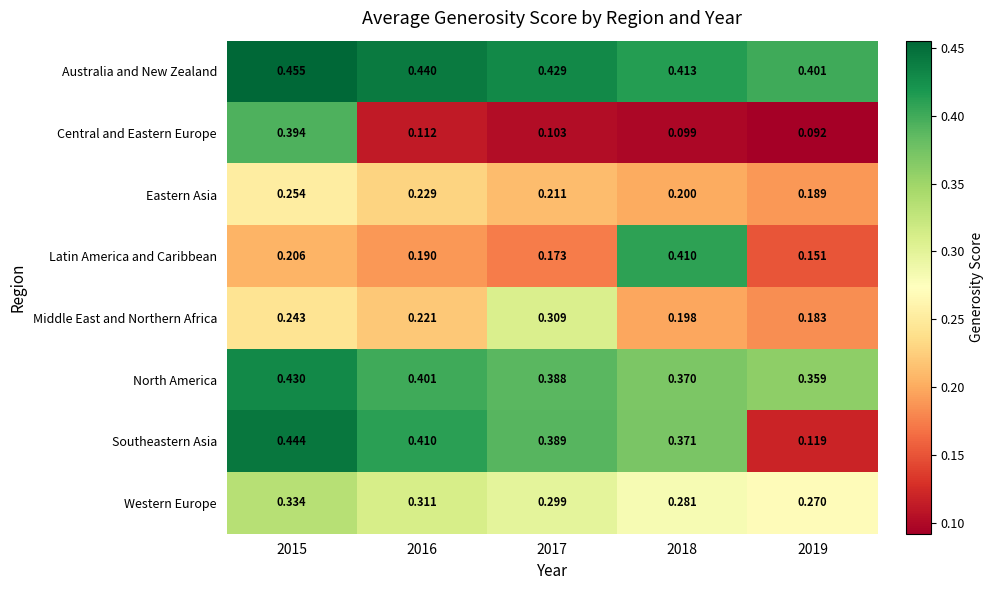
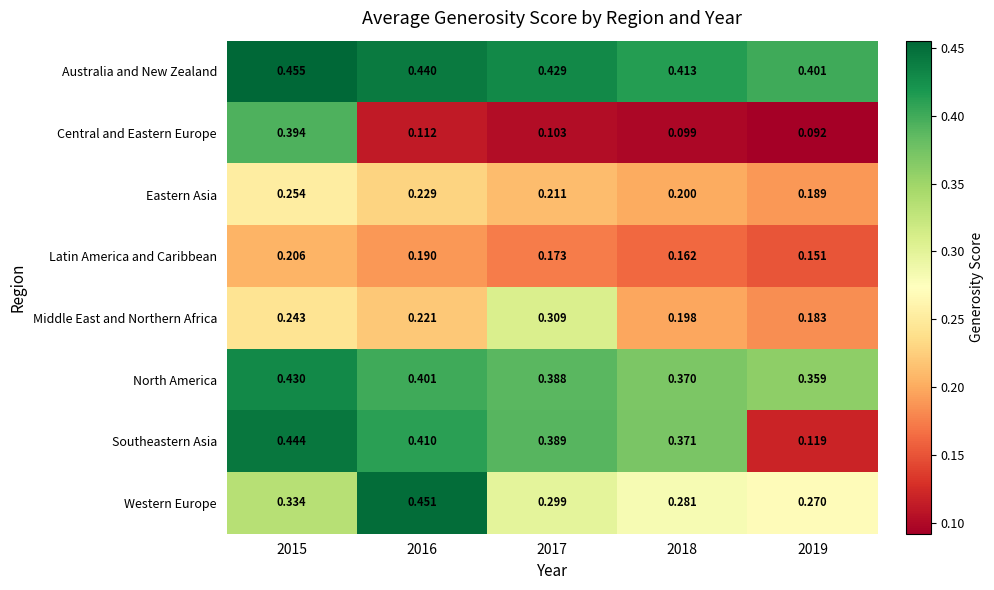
Latin America and Caribbean, 2018: 0.410 -> 0.162
Western Europe, 2016: 0.311 -> 0.451
